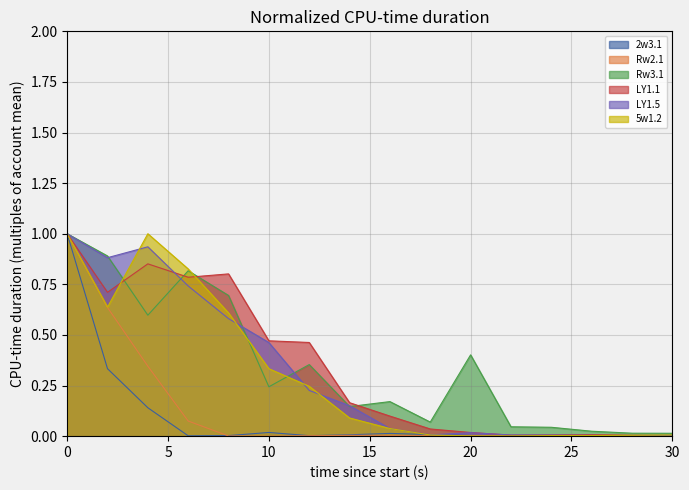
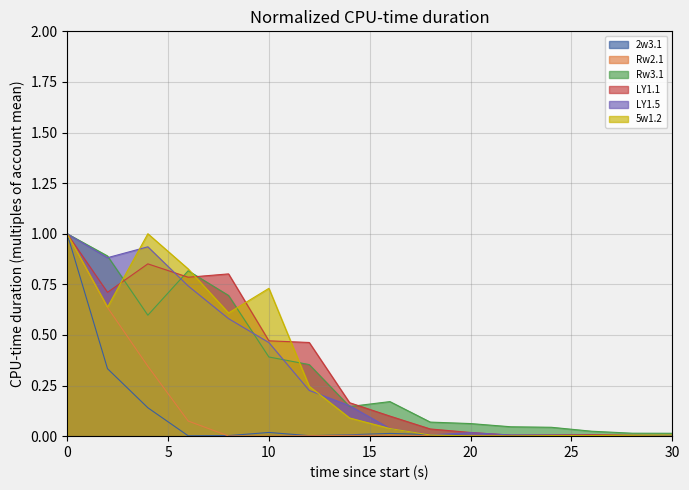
Rw3.1, 10: 0.24 -> 0.39
5w1.2, 10: 0.33 -> 0.73
Rw3.1, 20: 0.40 -> 0.06
